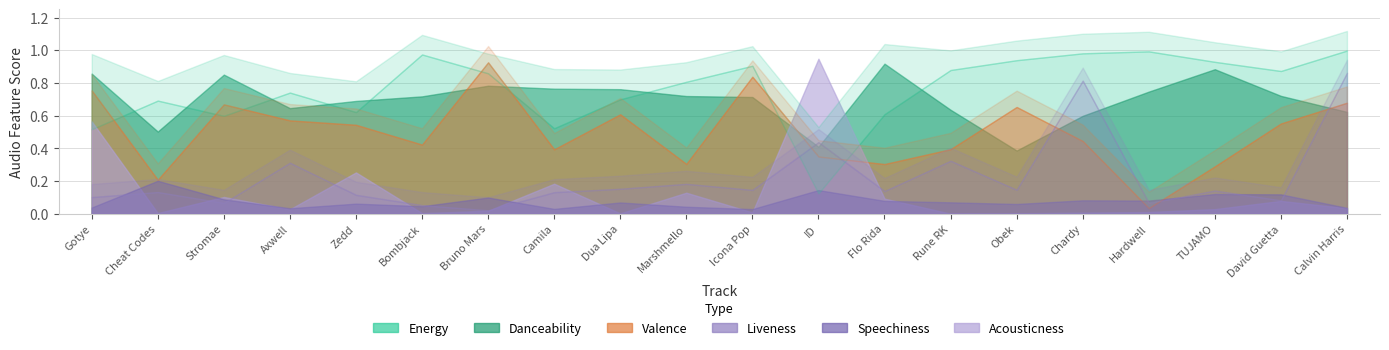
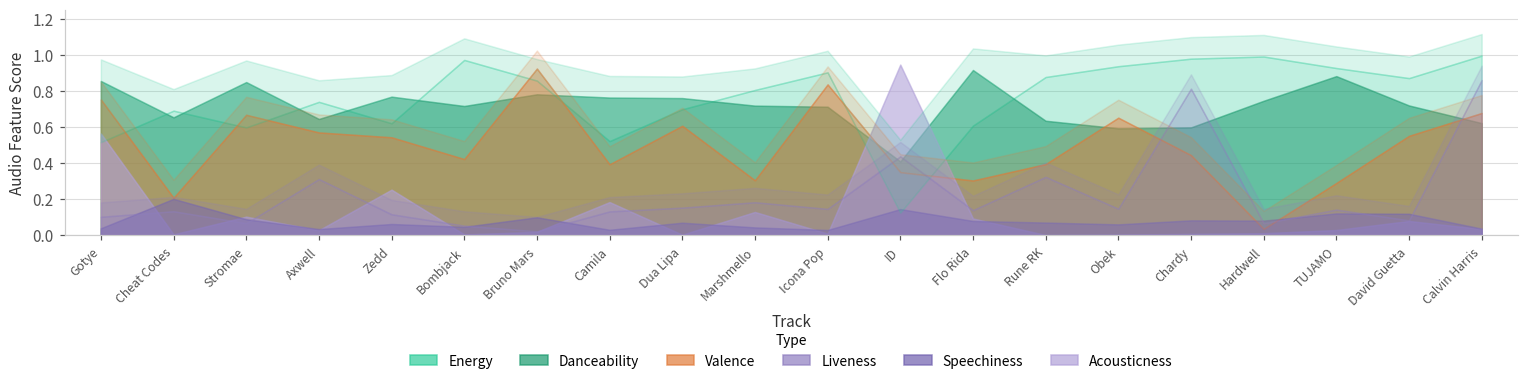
Danceability, Cheat Codes: 0.50 -> 0.66
Danceability, Zedd: 0.69 -> 0.77
Danceability, Obek: 0.39 -> 0.59
